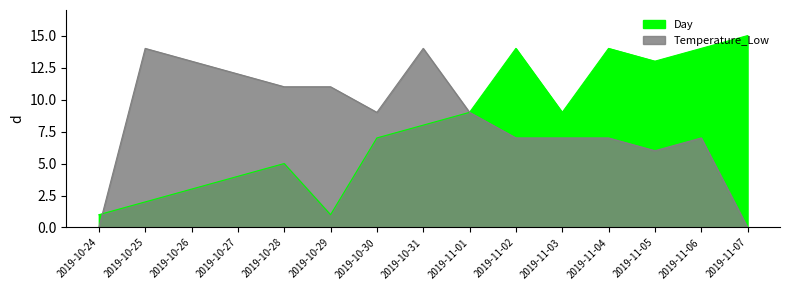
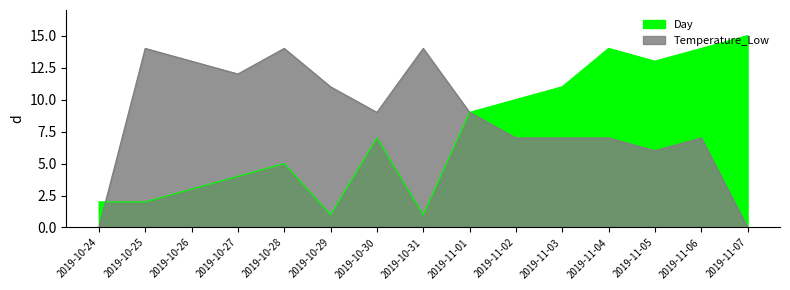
Day, 2019-10-24: 1 -> 2
Temperature_Low, 2019-10-28: 11 -> 14
Day, 2019-10-31: 8 -> 1
Day, 2019-11-02: 14 -> 10
Day, 2019-11-03: 9 -> 11
